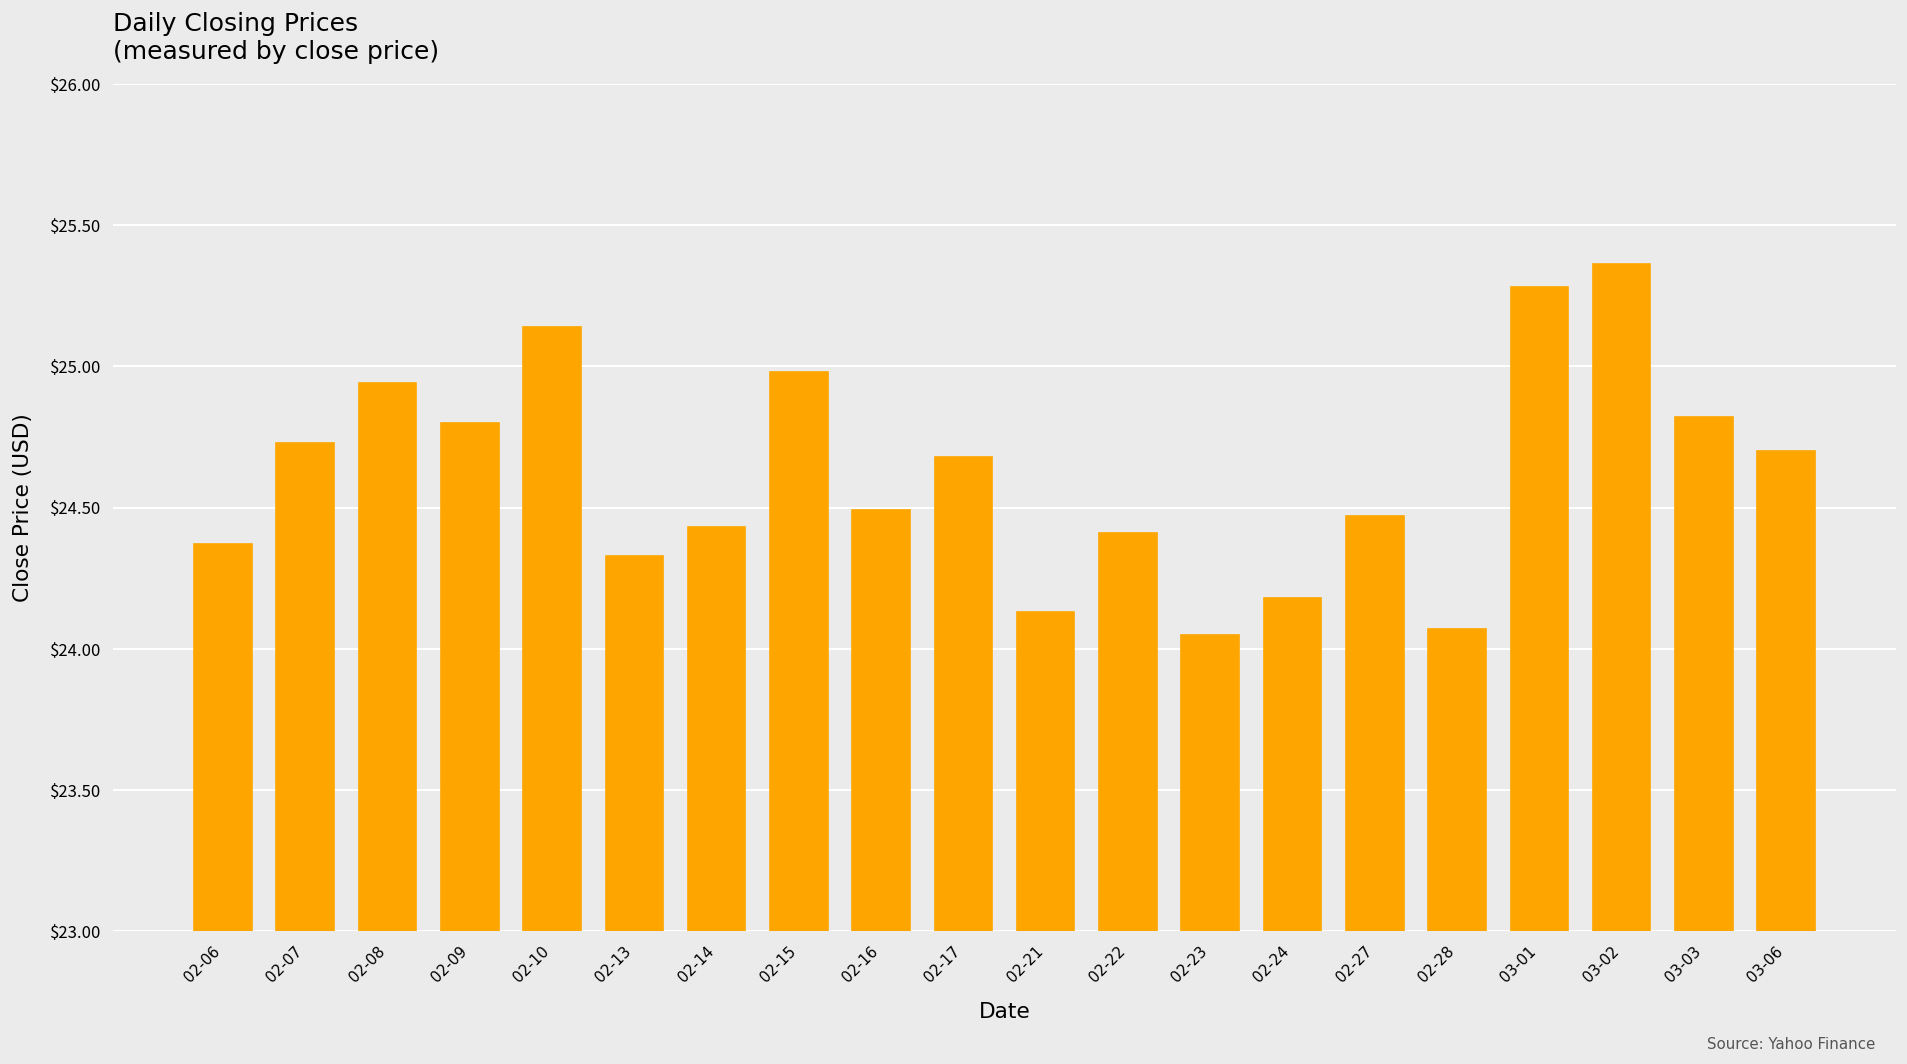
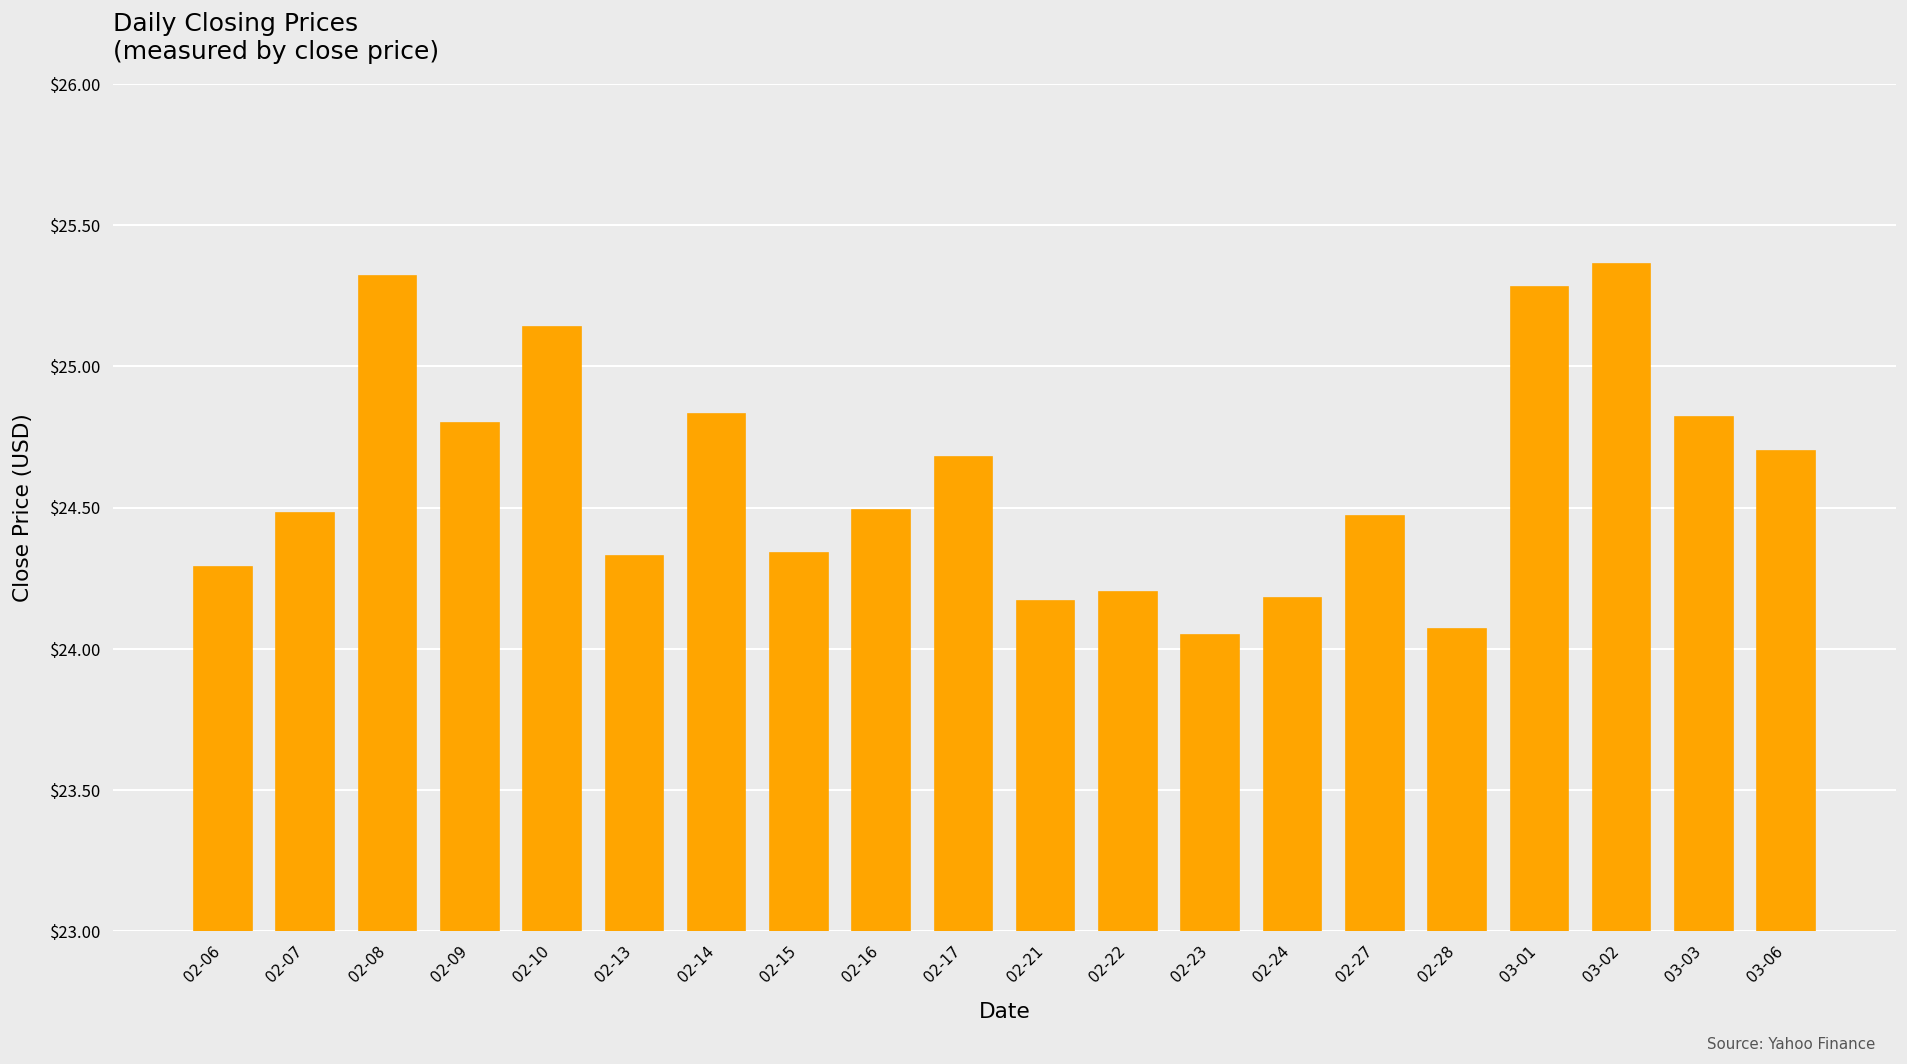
02-06: $24.37 -> $24.29
02-07: $24.73 -> $24.48
02-08: $24.94 -> $25.32
02-14: $24.43 -> $24.83
02-15: $24.98 -> $24.34
02-21: $24.13 -> $24.17
02-22: $24.41 -> $24.20
